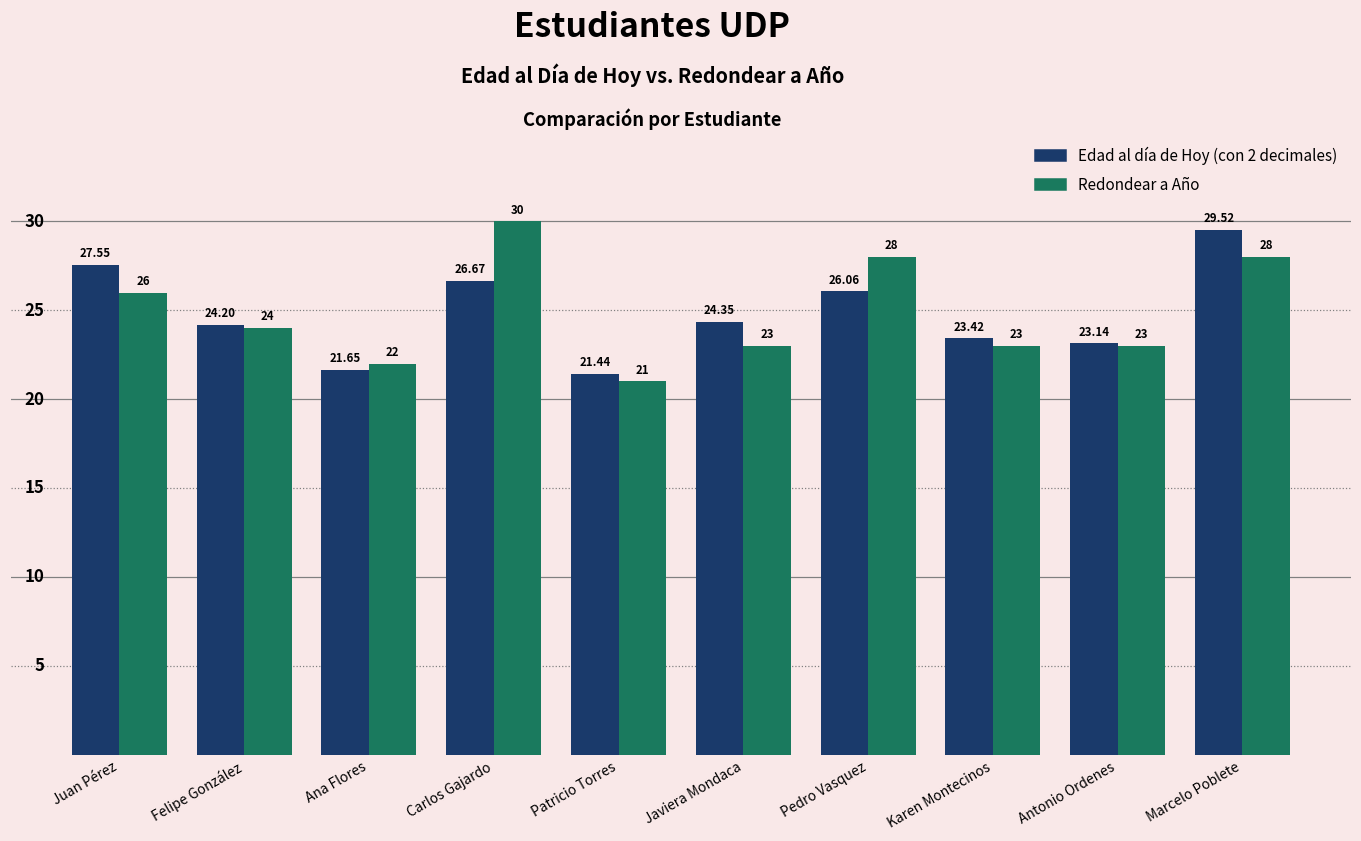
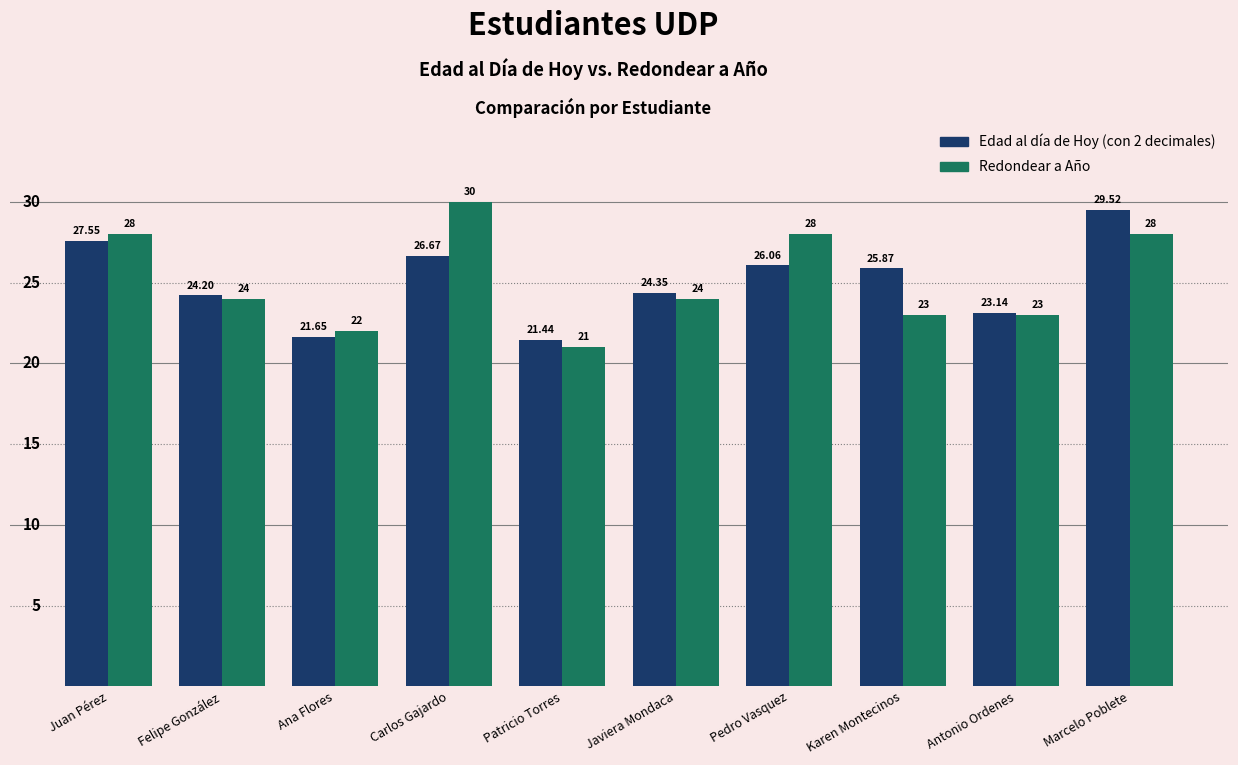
Redondear a Año, Juan Pérez: 26 -> 28
Redondear a Año, Javiera Mondaca: 23 -> 24
Edad al día de Hoy (con 2 decimales), Karen Montecinos: 23.42 -> 25.87
